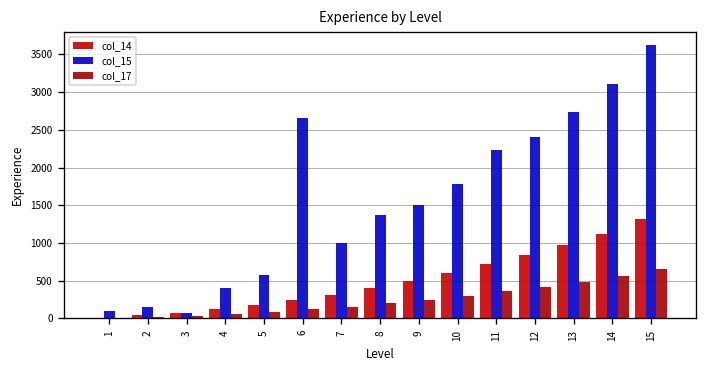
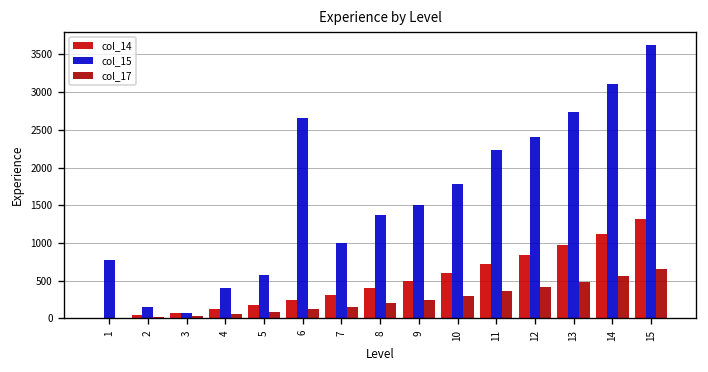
col_15, 1: 100 -> 800
